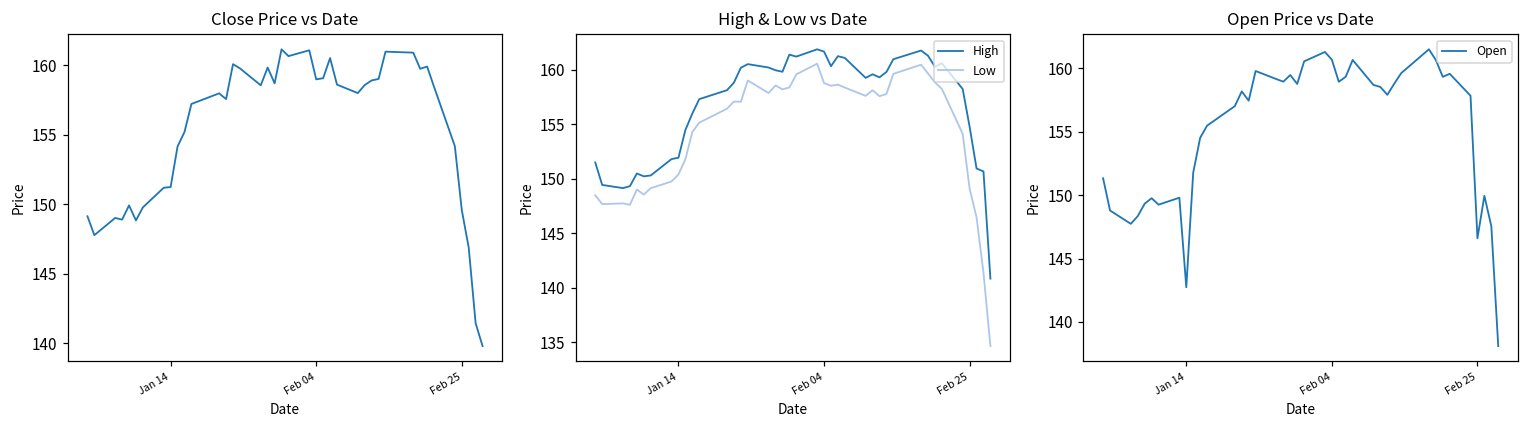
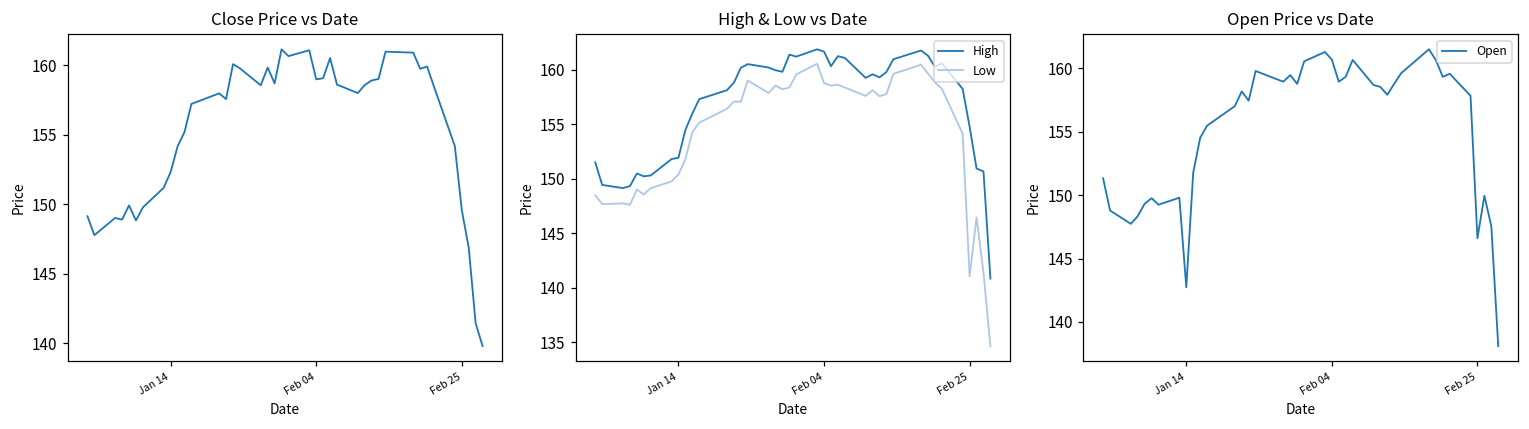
Close Price vs Date, Jan 14: 151.2 -> 152.3
High & Low vs Date, Low, Feb 25: 149 -> 141
